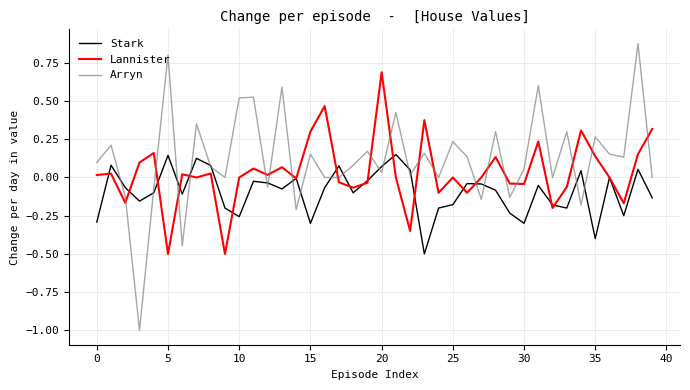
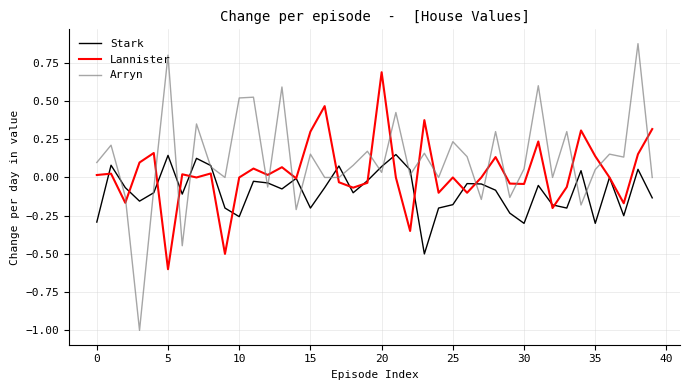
Lannister, 5: -0.5 -> -0.6
Stark, 15: -0.3 -> -0.2
Stark, 35: -0.4 -> -0.3
Arryn, 35: 0.27 -> 0.05
